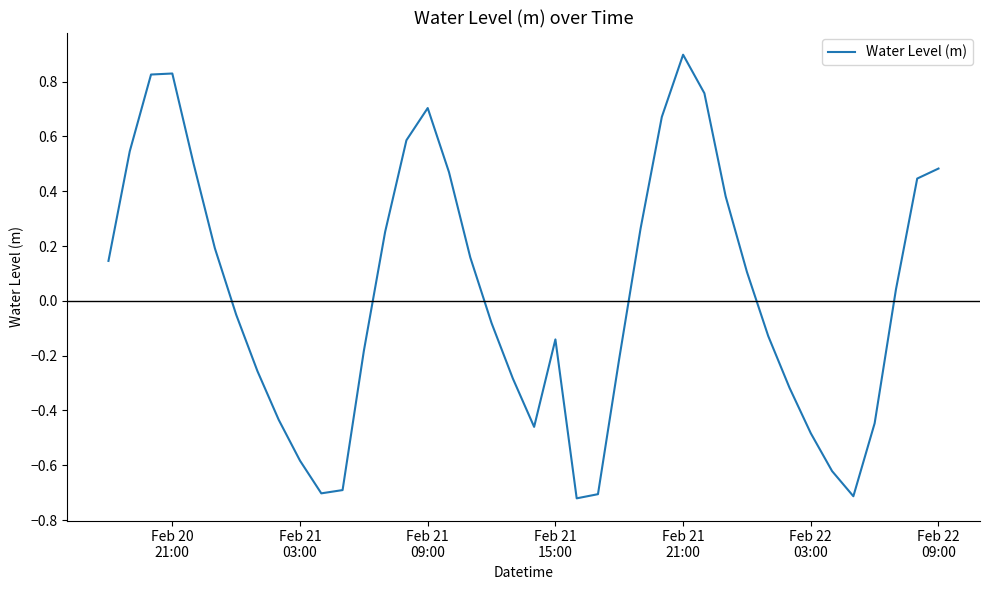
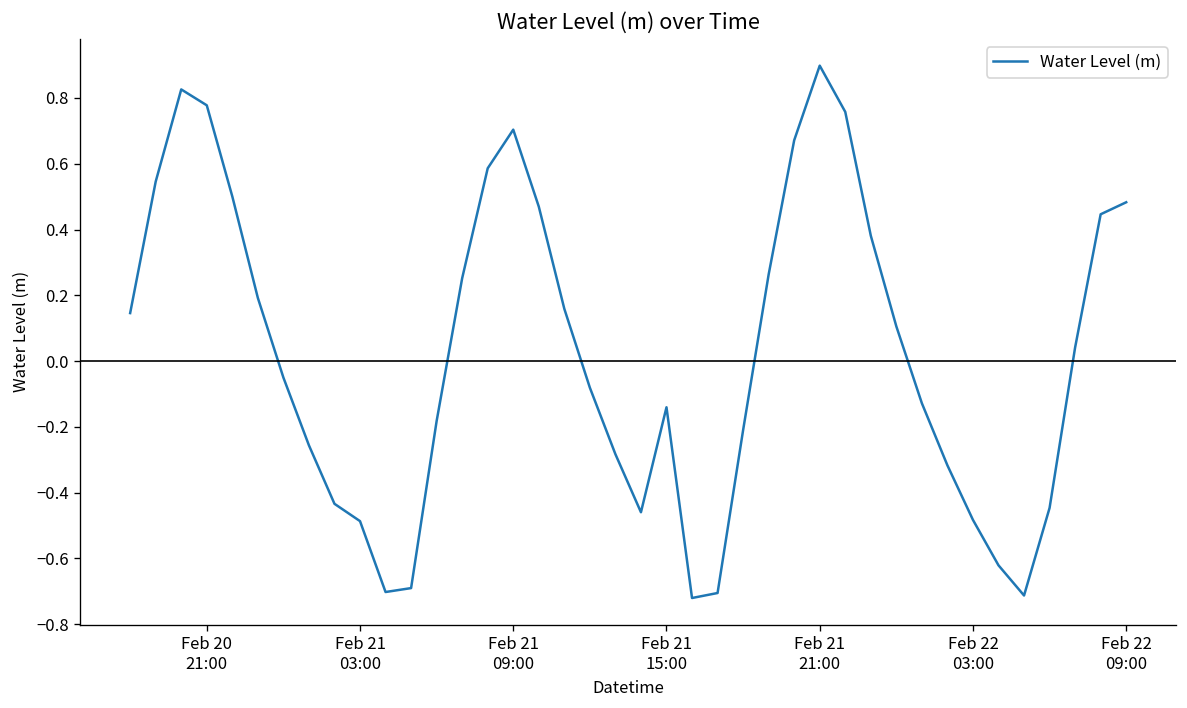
Feb 20 21:00: 0.83 -> 0.78
Feb 21 03:00: -0.58 -> -0.49
